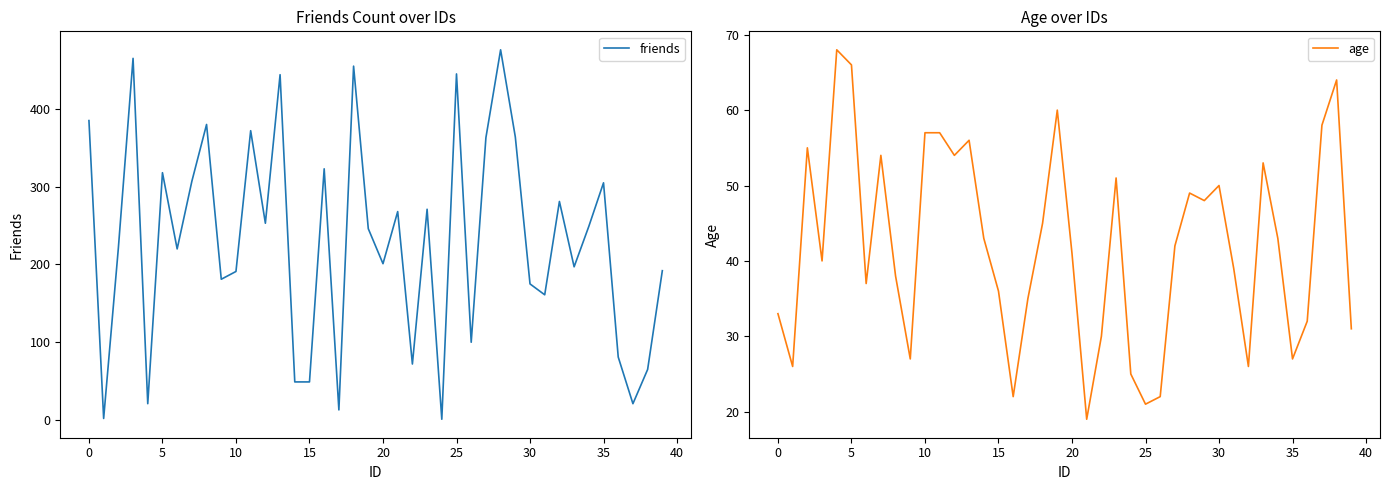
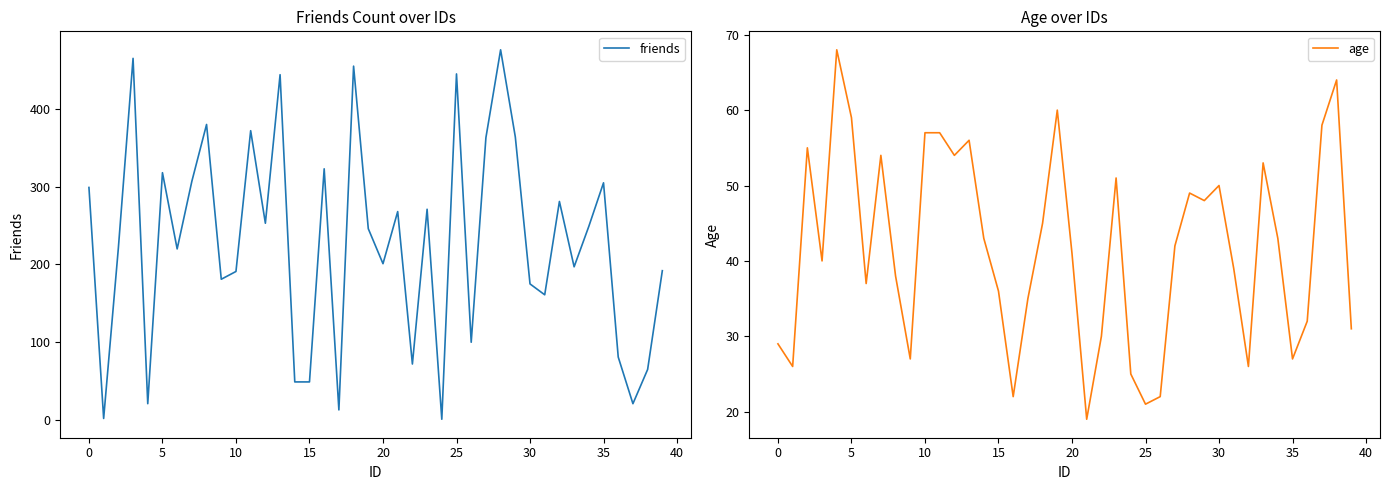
Friends Count over IDs, 0: 390 -> 300
Age over IDs, 0: 33 -> 29
Age over IDs, 5: 66 -> 59
